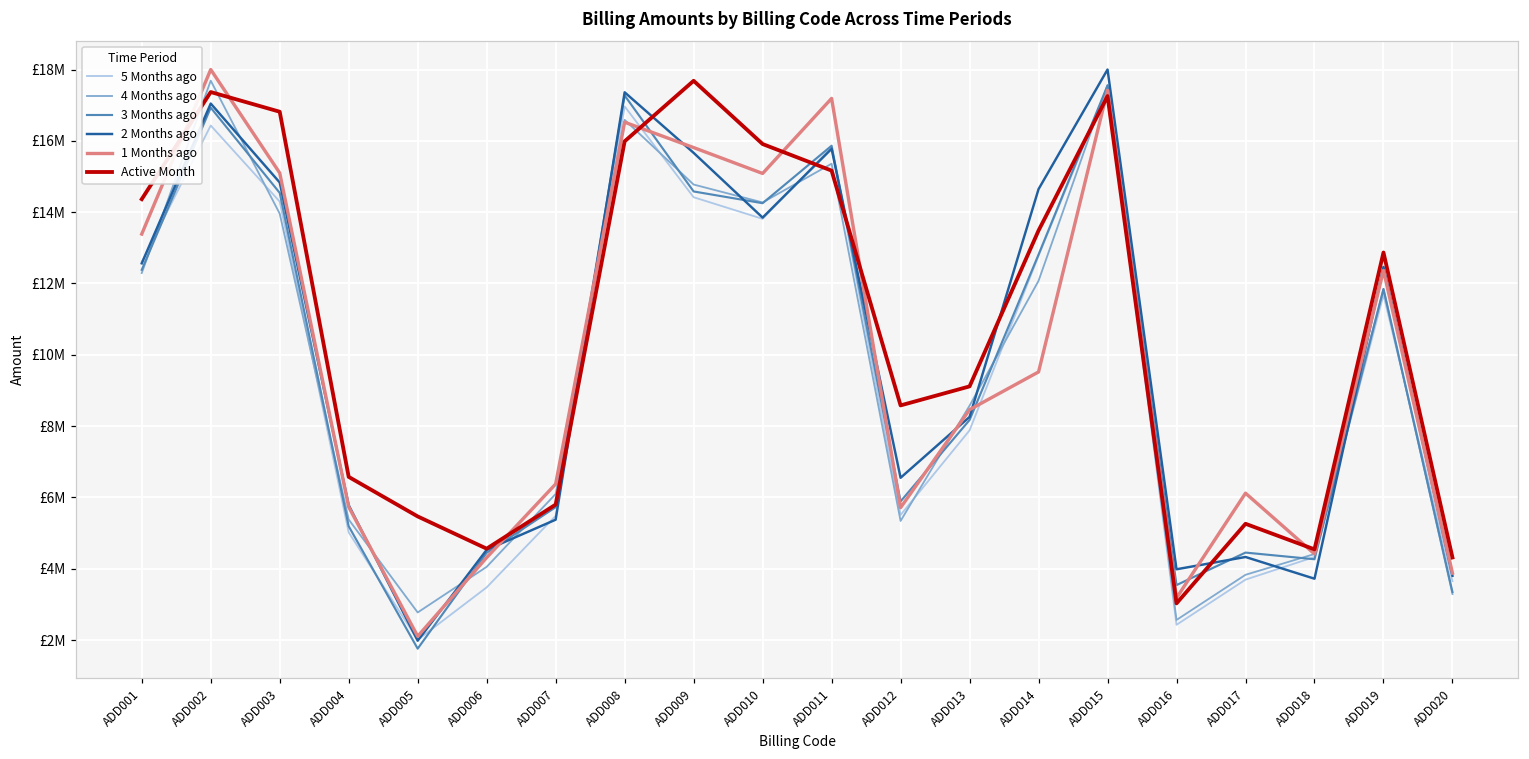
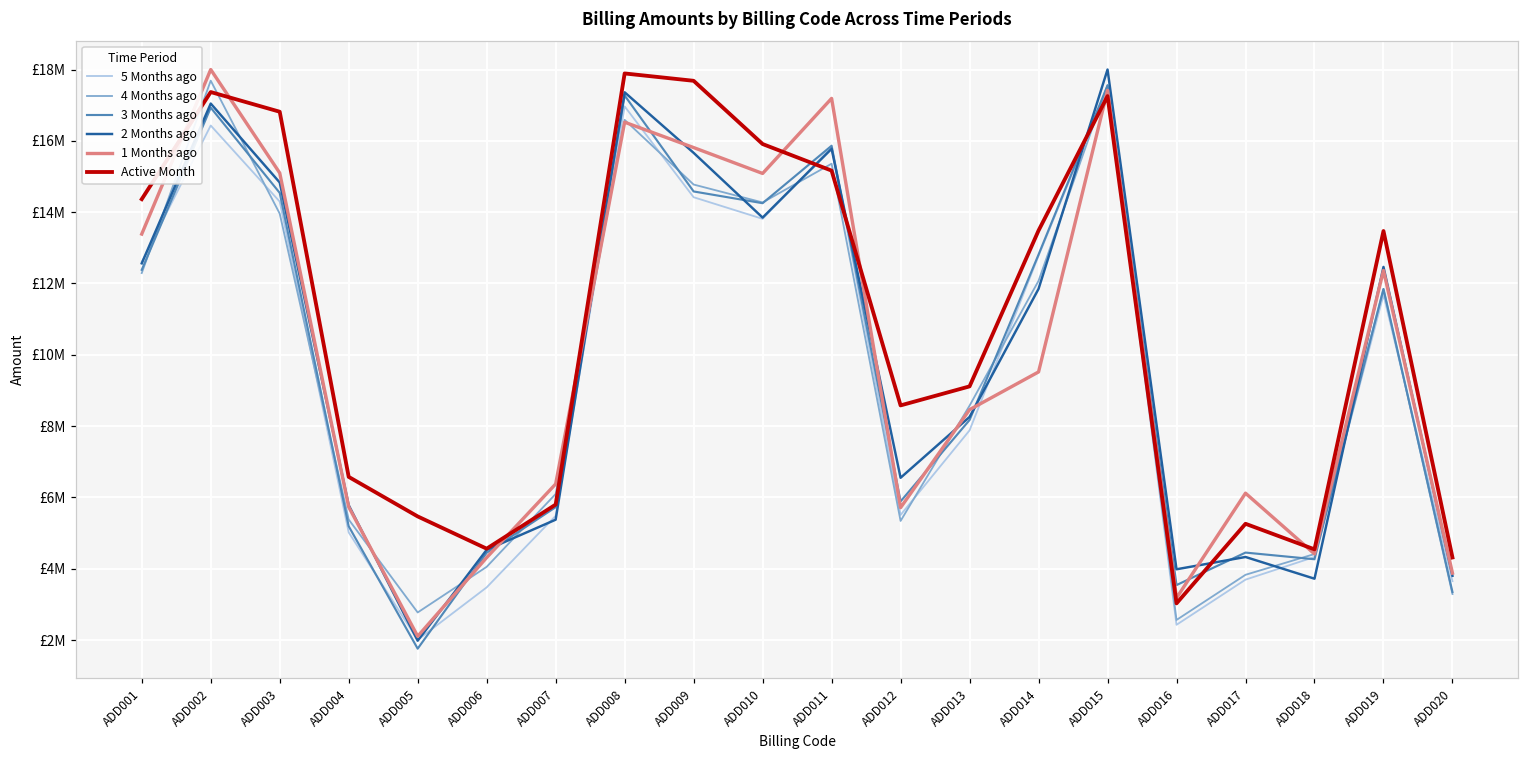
Active Month, ADD008: £16000000 -> £17900000
2 Months ago, ADD014: £14600000 -> £11800000
Active Month, ADD019: £12900000 -> £13500000
